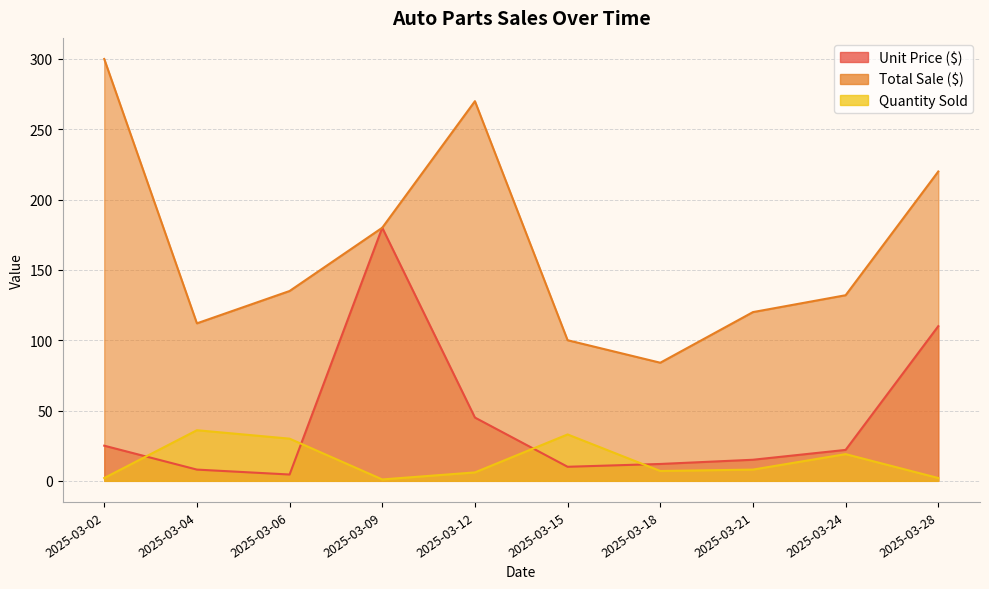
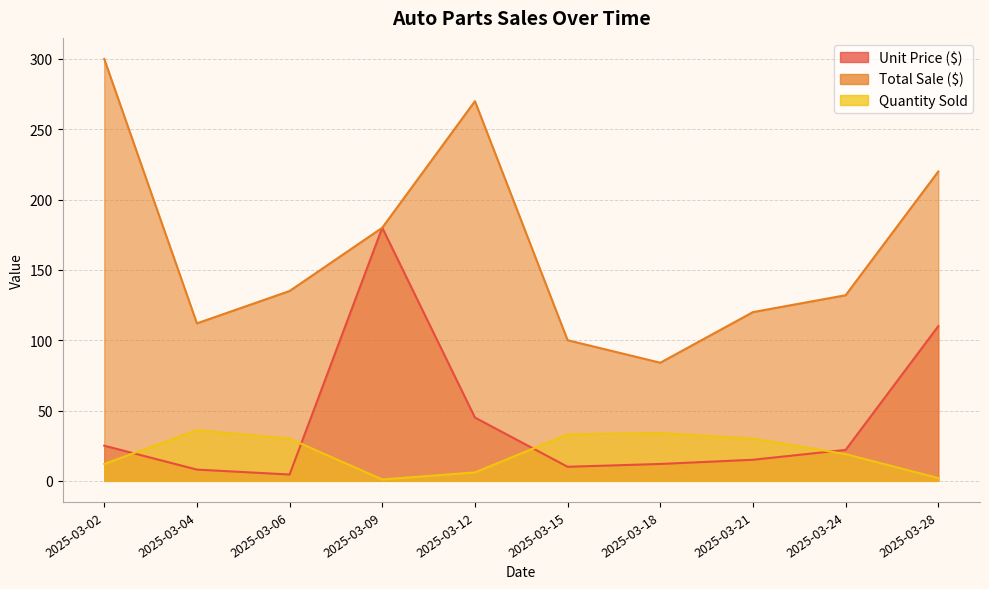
Quantity Sold, 2025-03-02: 2 -> 12
Quantity Sold, 2025-03-18: 7 -> 34
Quantity Sold, 2025-03-21: 8 -> 30
